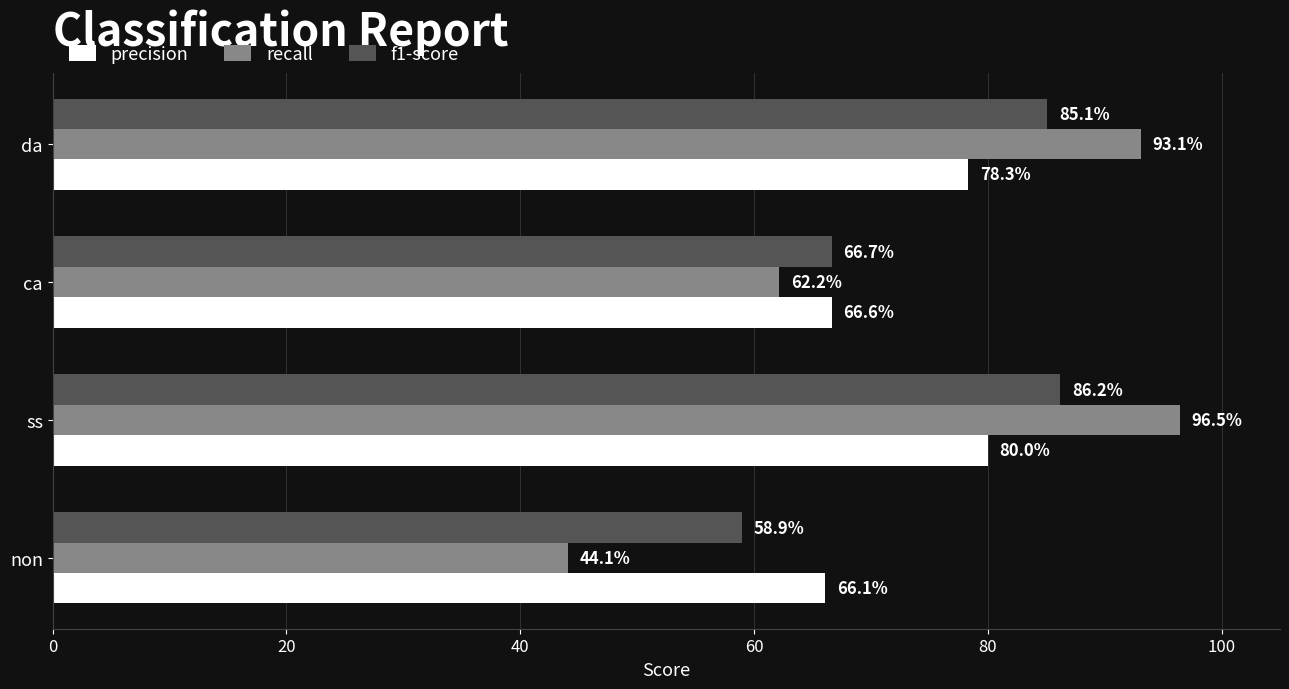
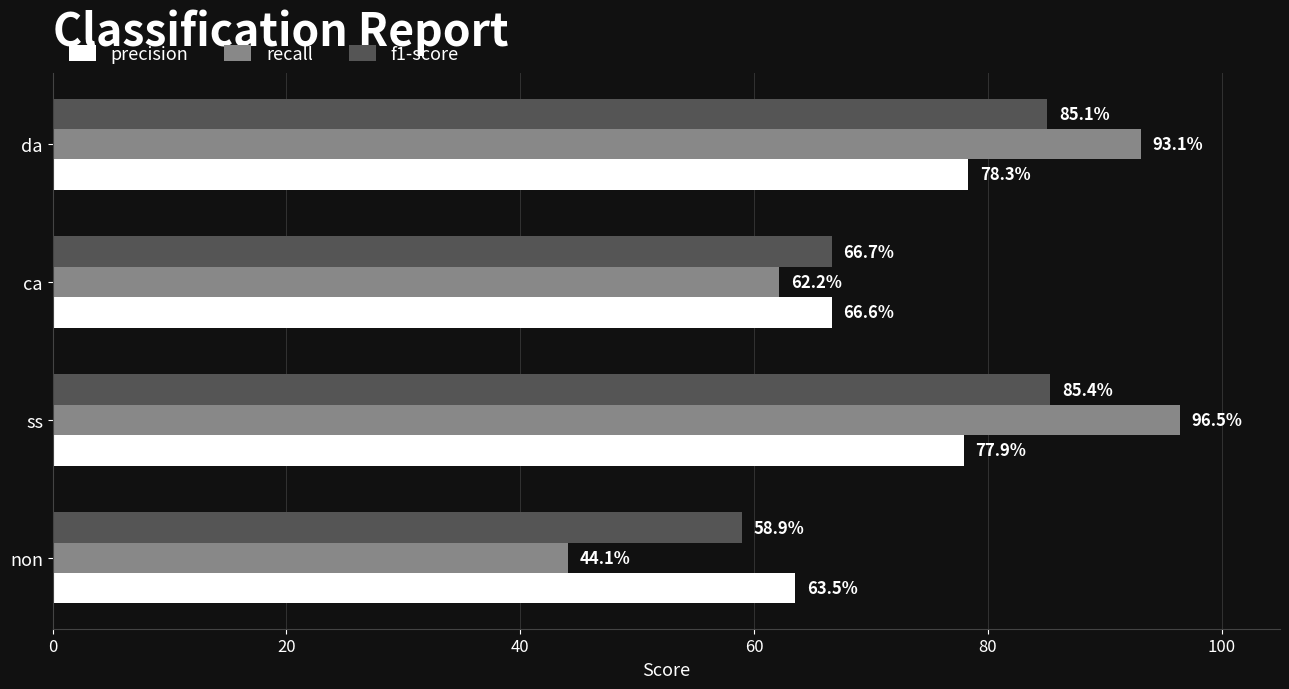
f1-score, ss: 86.2% -> 85.4%
precision, ss: 80.0% -> 77.9%
precision, non: 66.1% -> 63.5%
